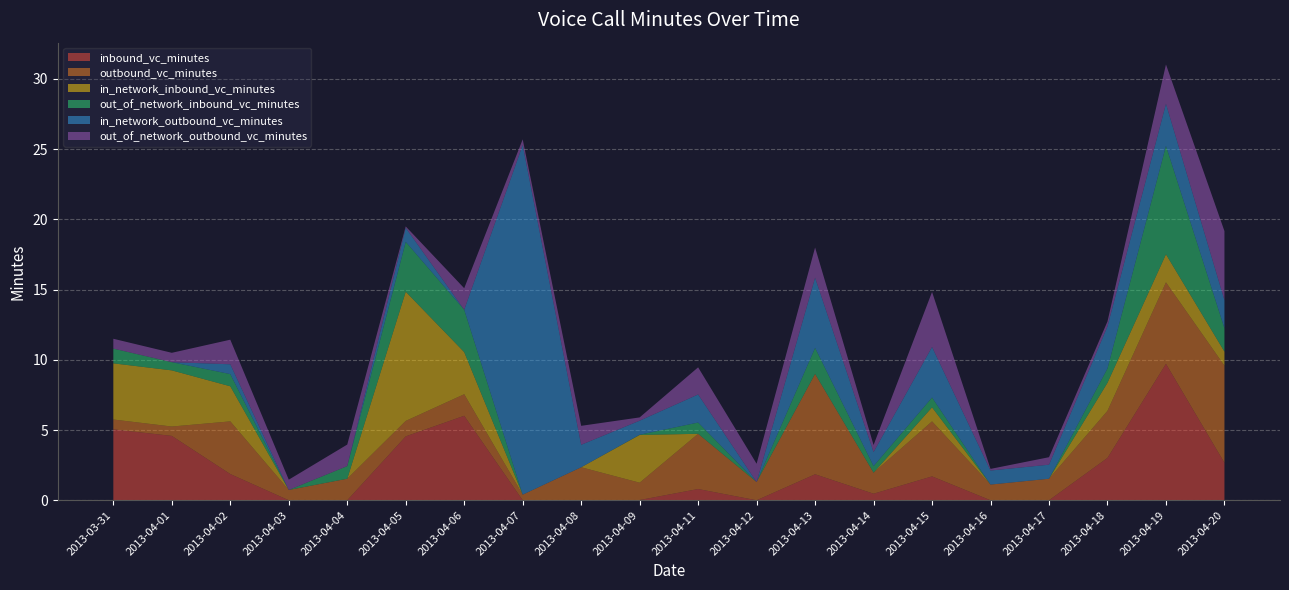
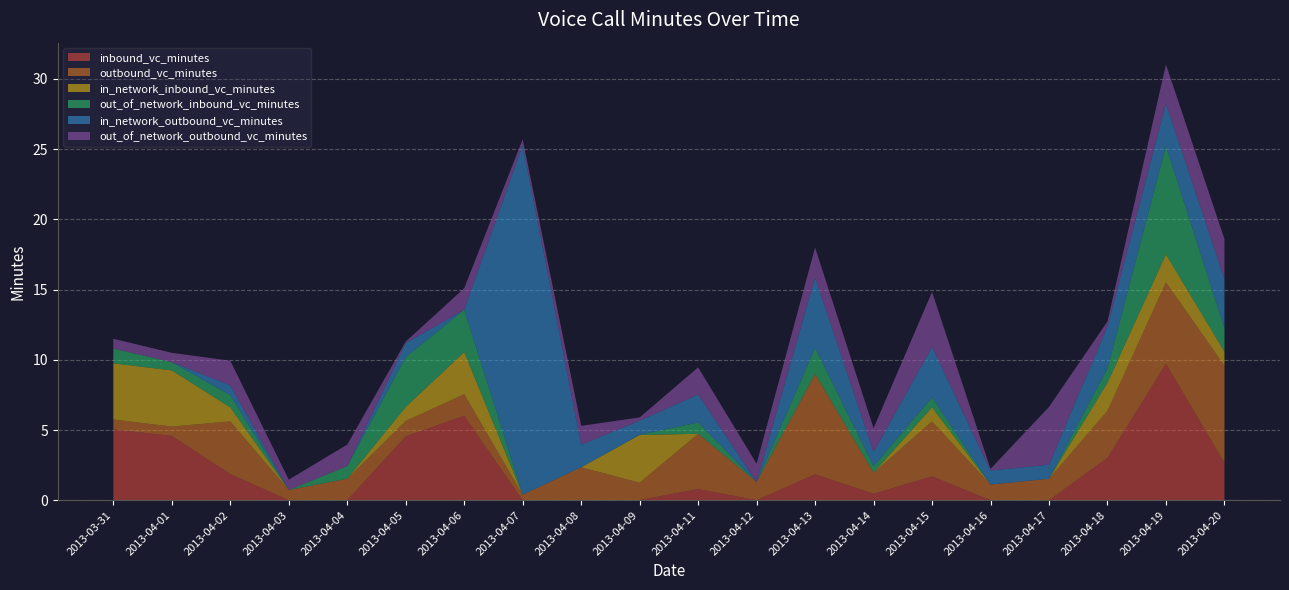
in_network_inbound_vc_minutes, 2013-04-02: 2.5 -> 1.0
in_network_inbound_vc_minutes, 2013-04-05: 9.2 -> 1.0
out_of_network_outbound_vc_minutes, 2013-04-14: 0.5 -> 1.7
out_of_network_outbound_vc_minutes, 2013-04-17: 0.5 -> 4.1
in_network_outbound_vc_minutes, 2013-04-20: 2.0 -> 3.5
out_of_network_outbound_vc_minutes, 2013-04-20: 4.9 -> 2.9
